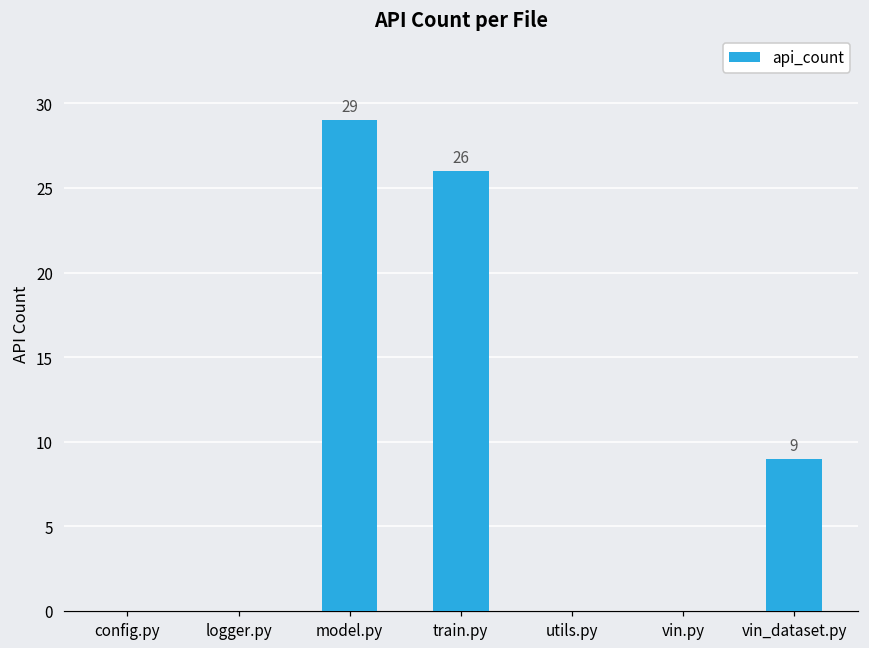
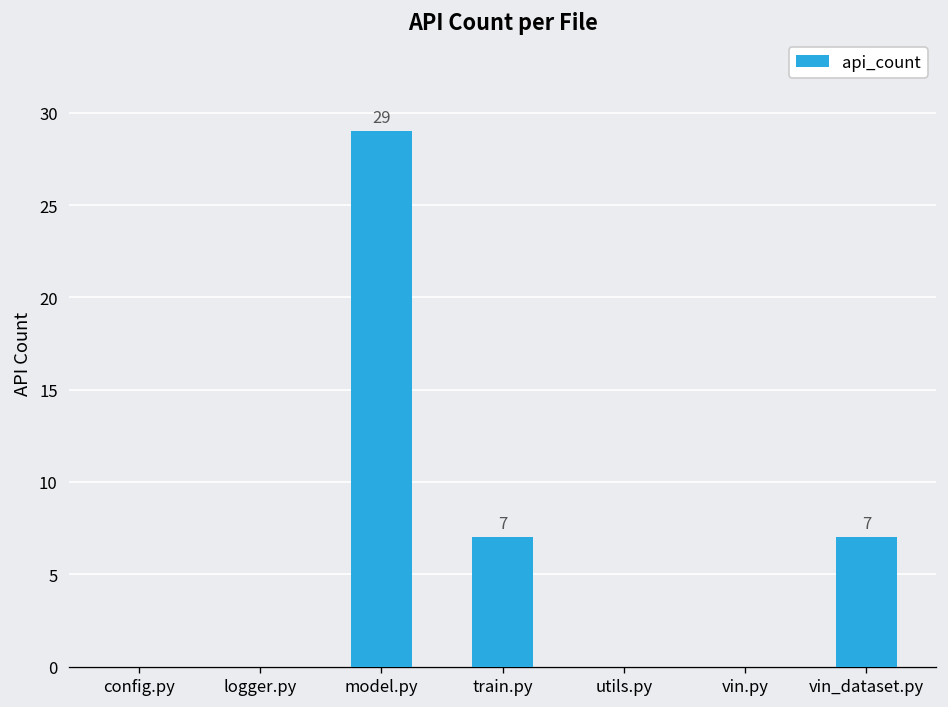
train.py: 26 -> 7
vin_dataset.py: 9 -> 7
